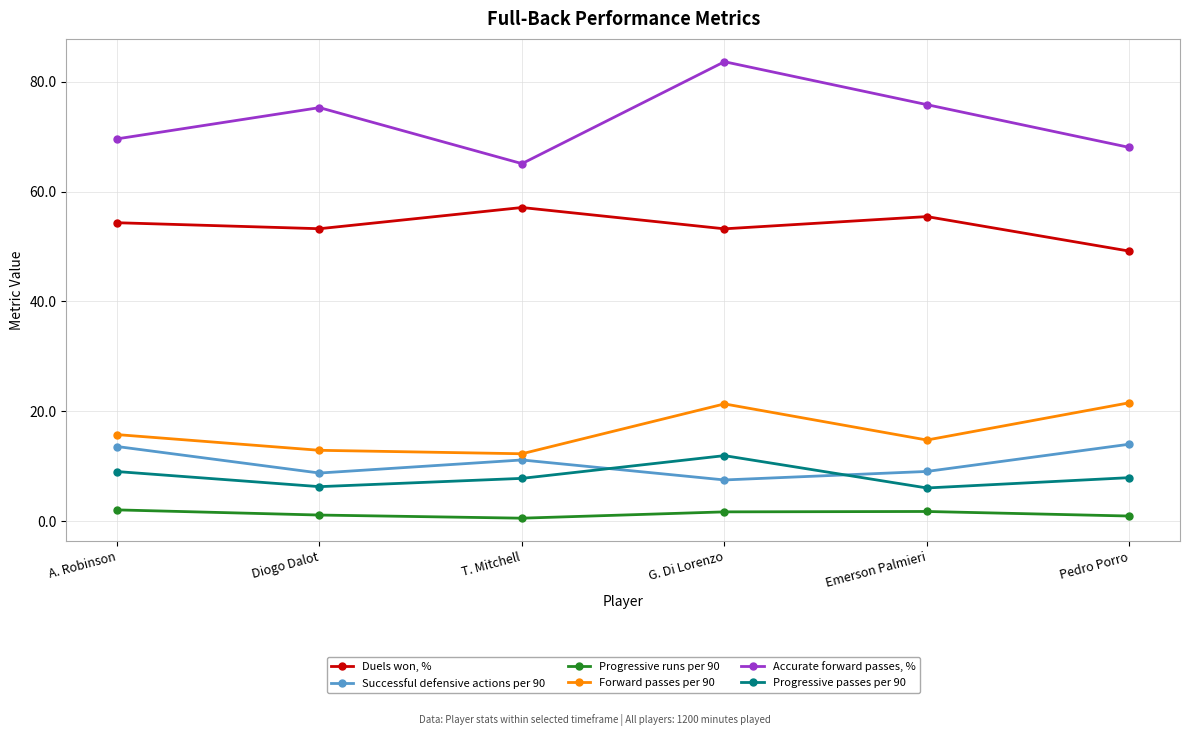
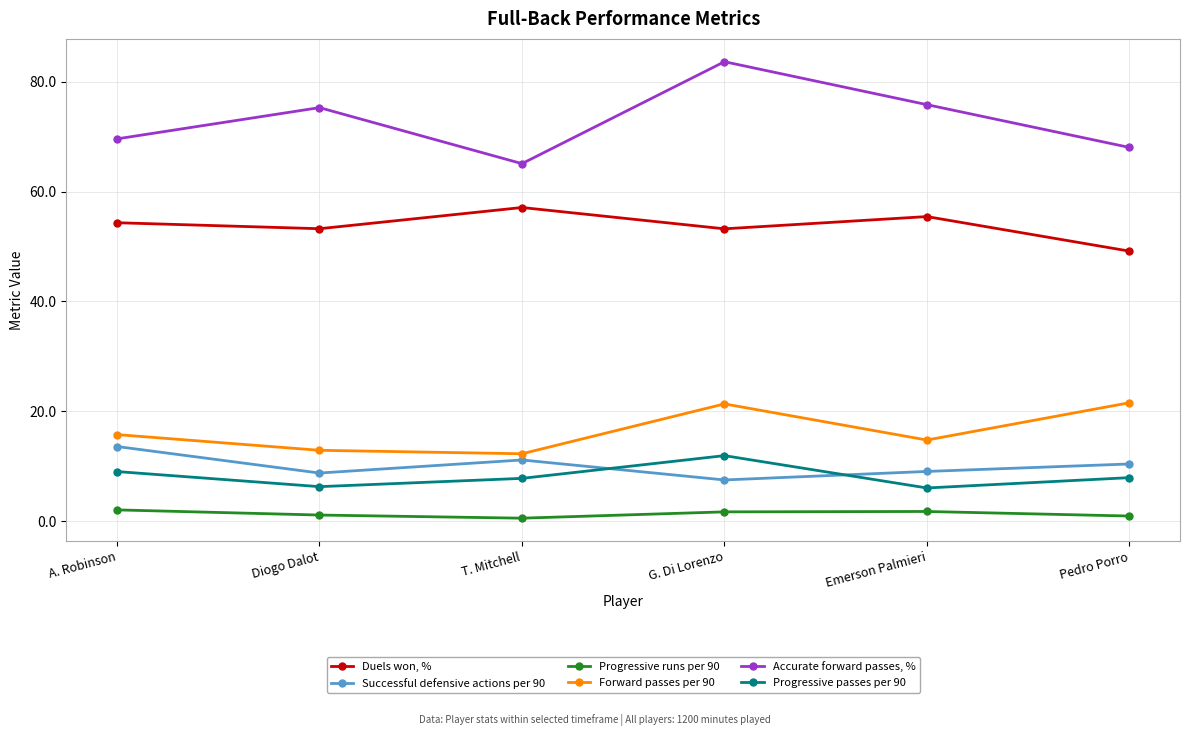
Successful defensive actions per 90, Pedro Porro: 14 -> 10
